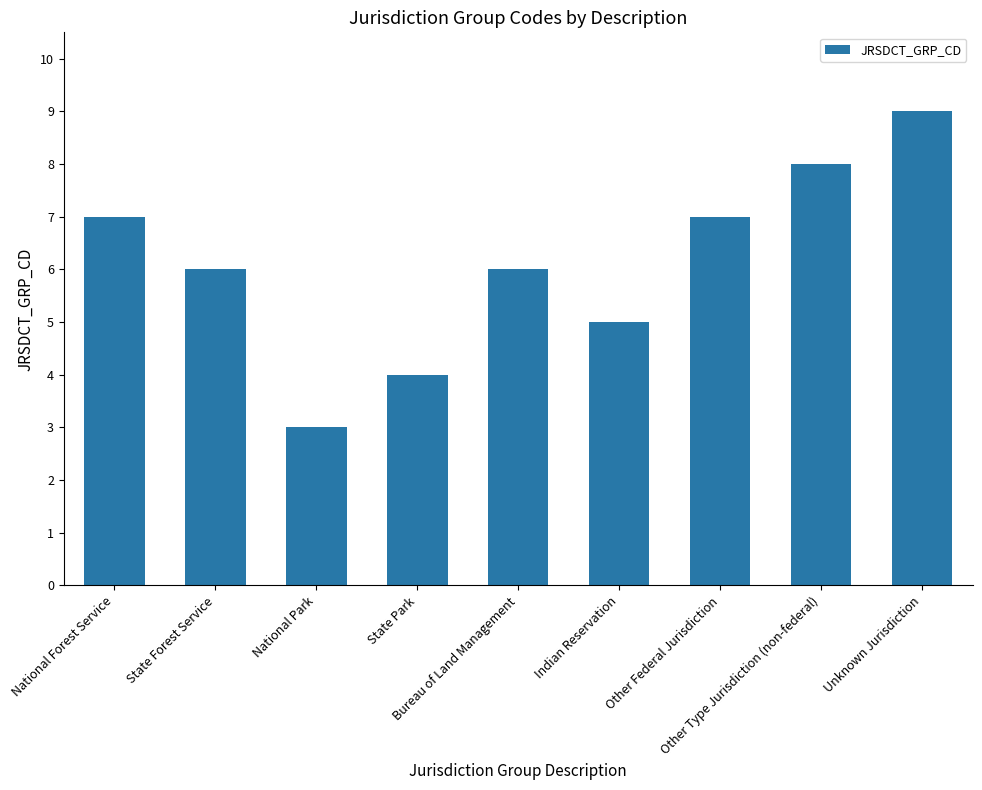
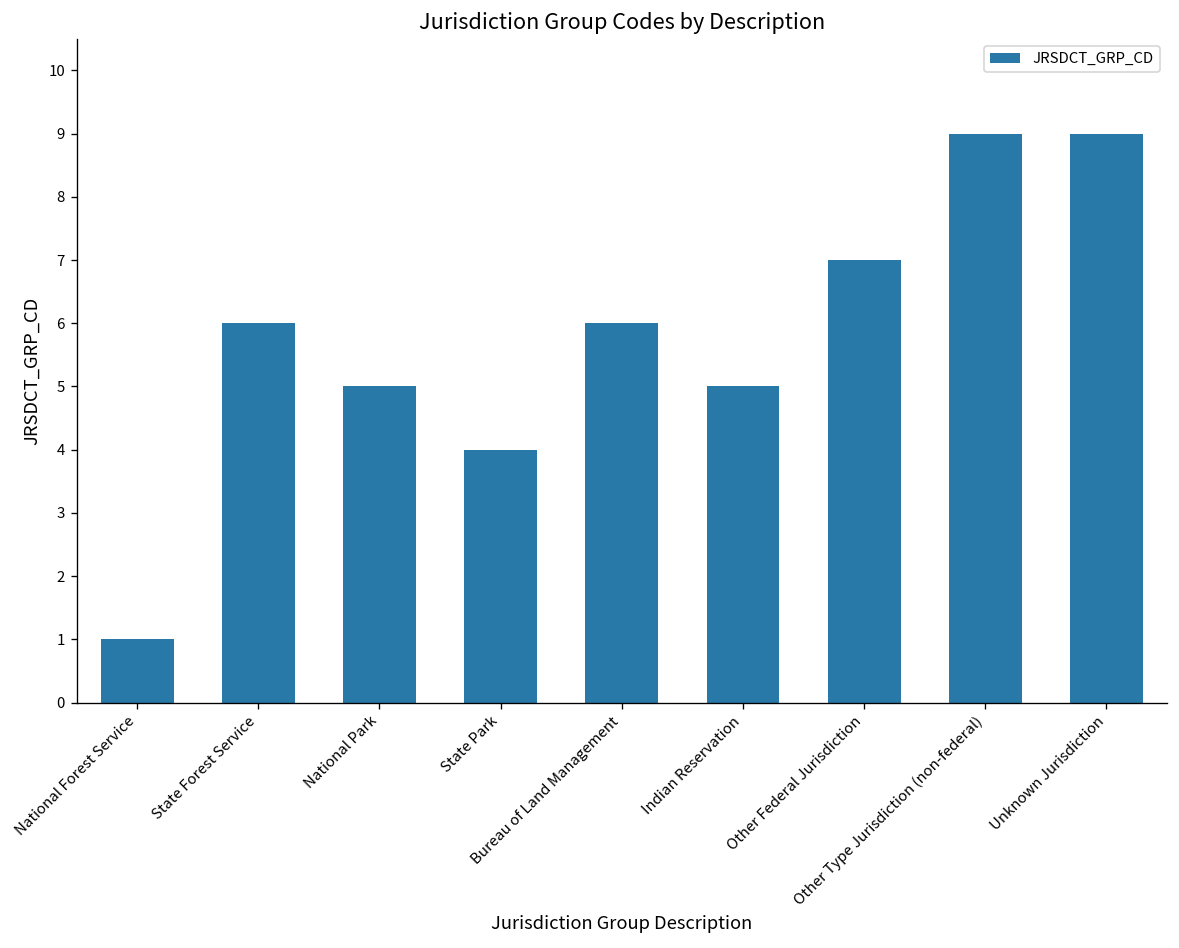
National Forest Service: 7 -> 1
National Park: 3 -> 5
Other Type Jurisdiction (non-federal): 8 -> 9
